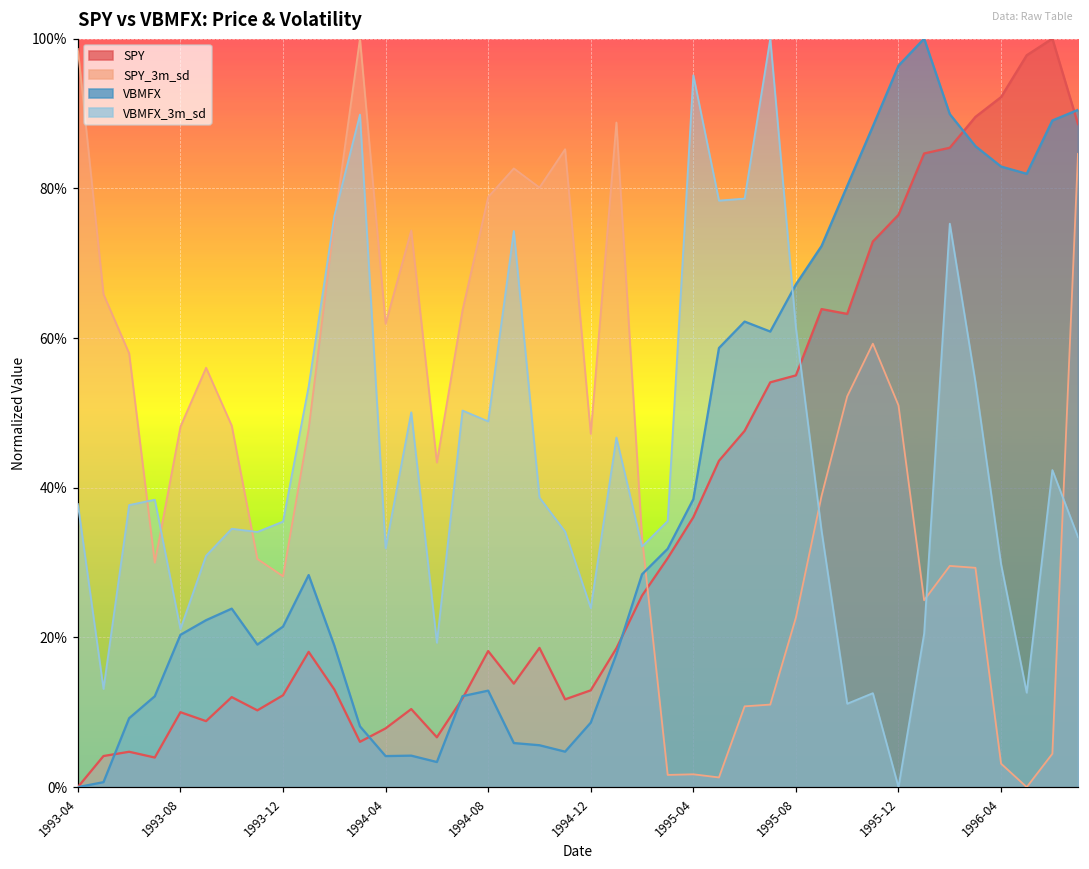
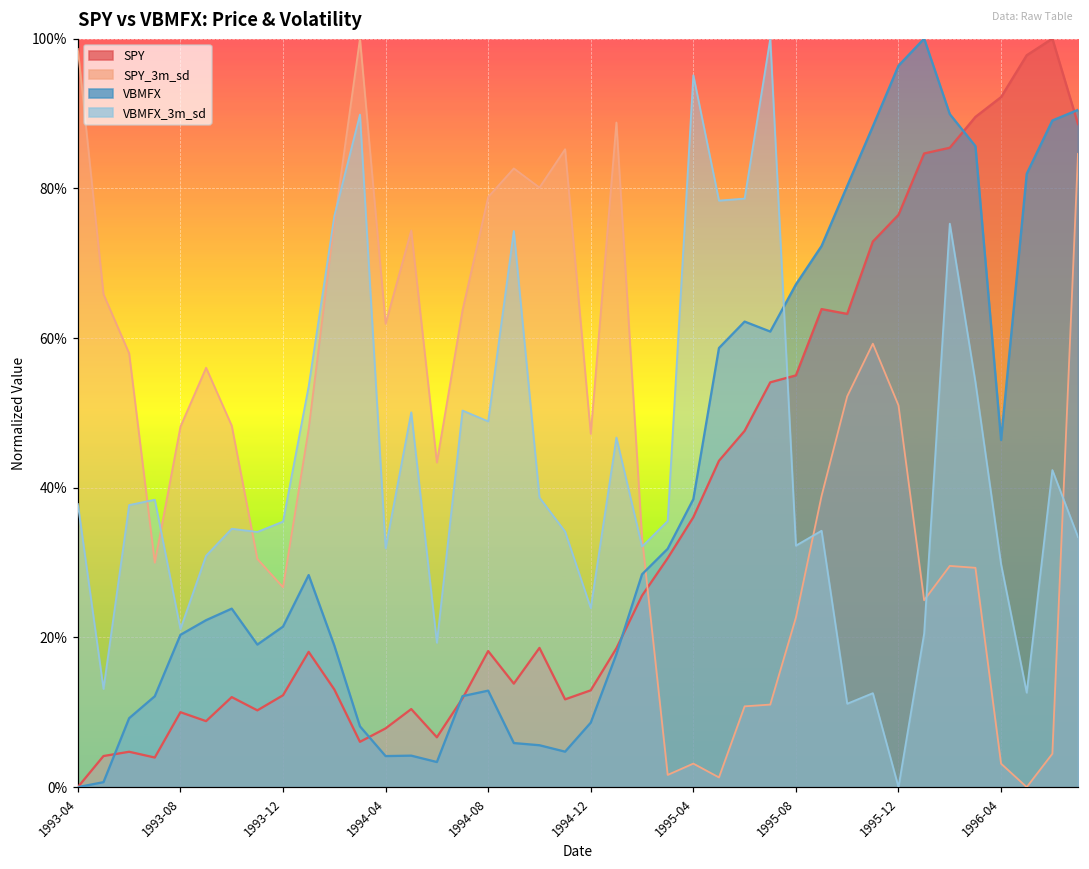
SPY_3m_sd, 1993-12: 28% -> 27%
SPY_3m_sd, 1995-04: 2% -> 3%
VBMFX_3m_sd, 1995-08: 61% -> 32%
VBMFX, 1996-04: 83% -> 46%
